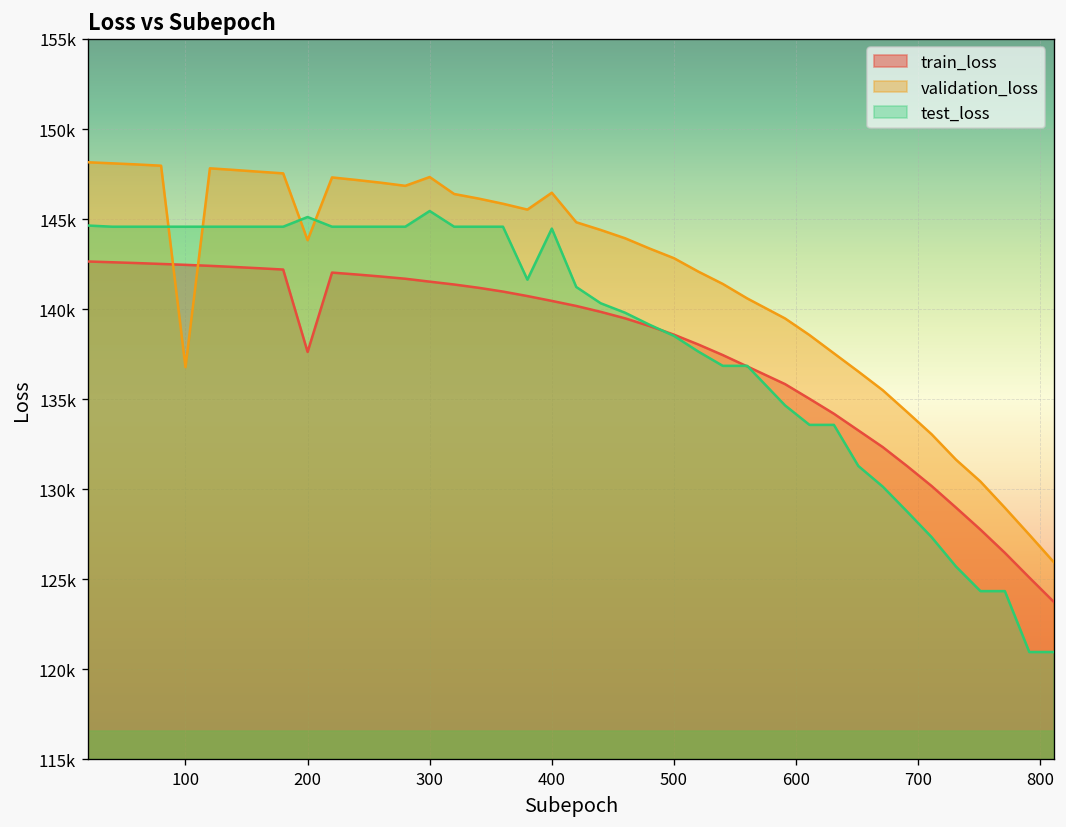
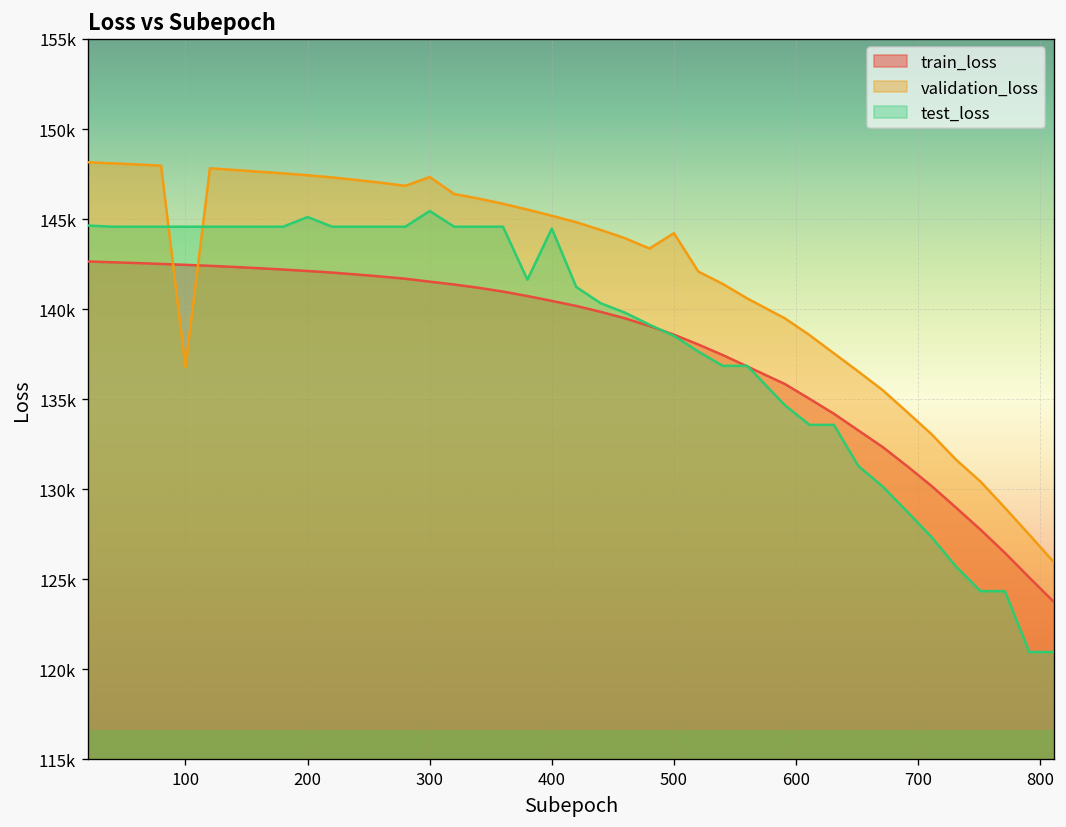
train_loss, 200: 137600 -> 142100
validation_loss, 200: 143800 -> 147400
validation_loss, 400: 146500 -> 145200
validation_loss, 500: 142800 -> 144200
